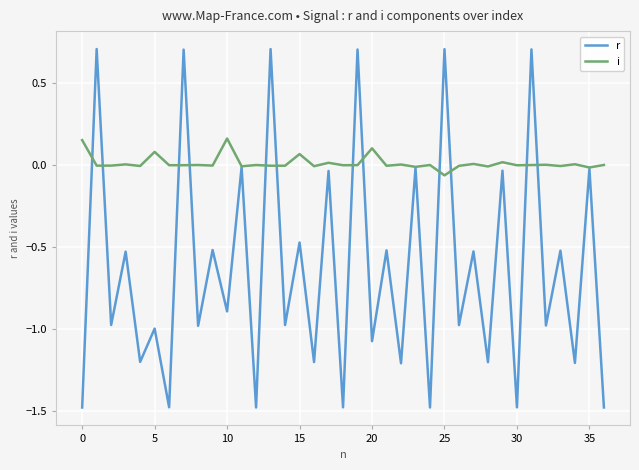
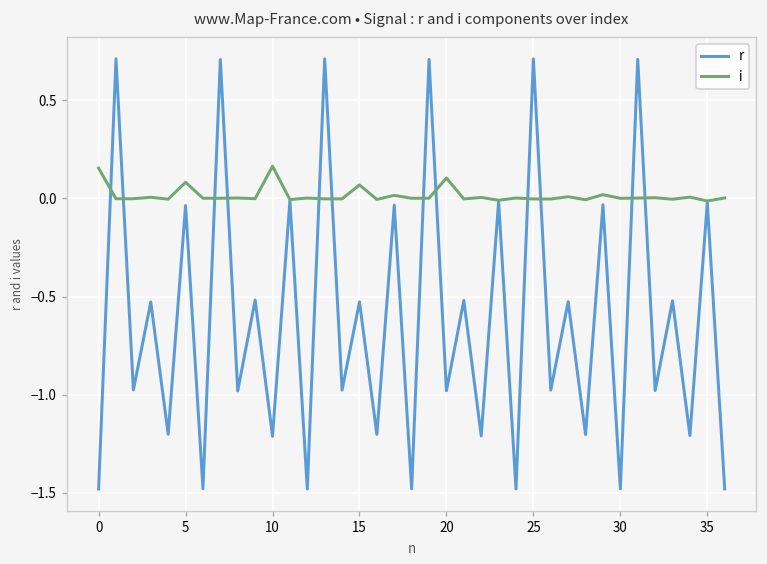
r, 5: -1.00 -> -0.04
r, 10: -0.89 -> -1.21
r, 15: -0.47 -> -0.53
r, 20: -1.07 -> -0.98
i, 25: -0.06 -> 0.00
